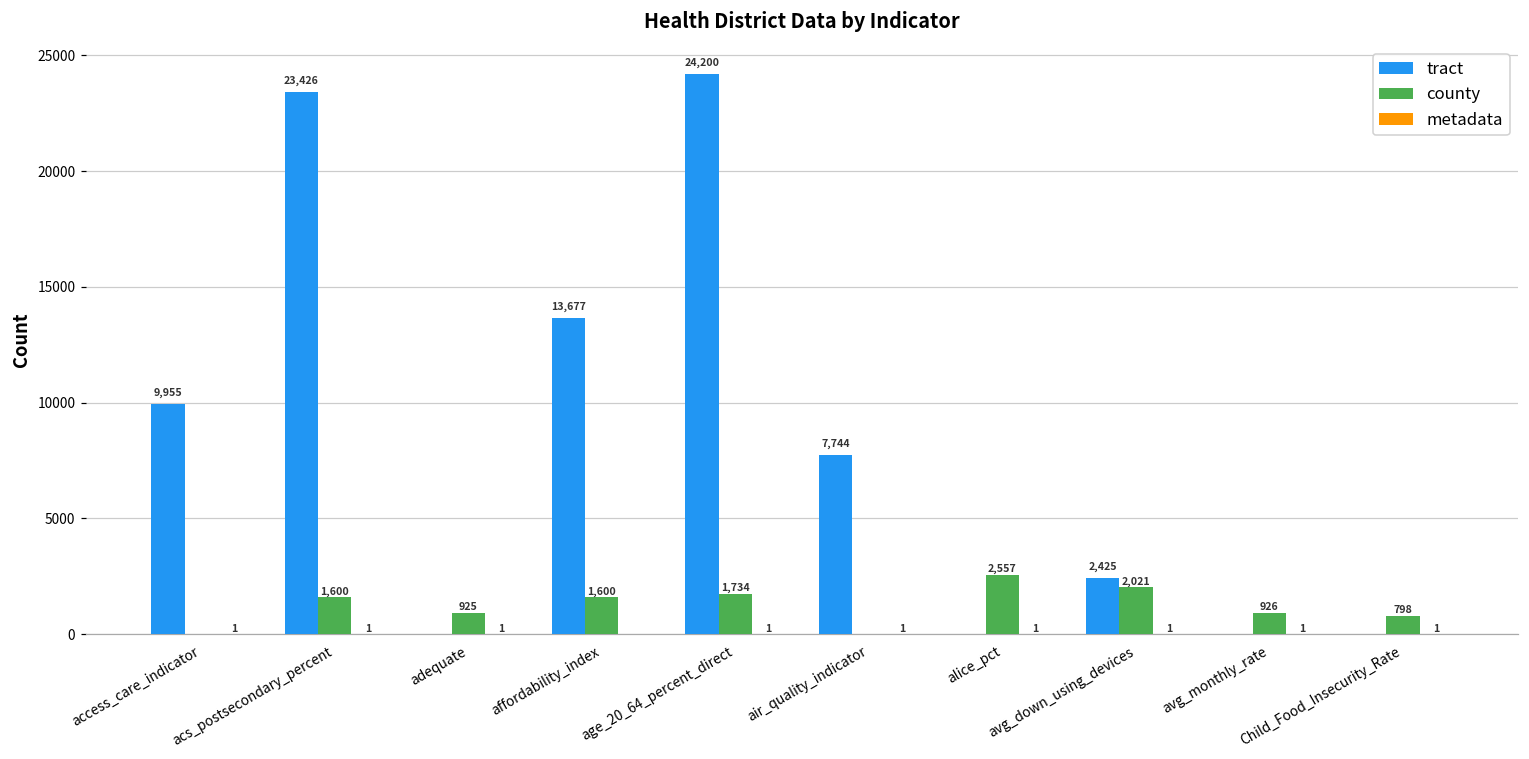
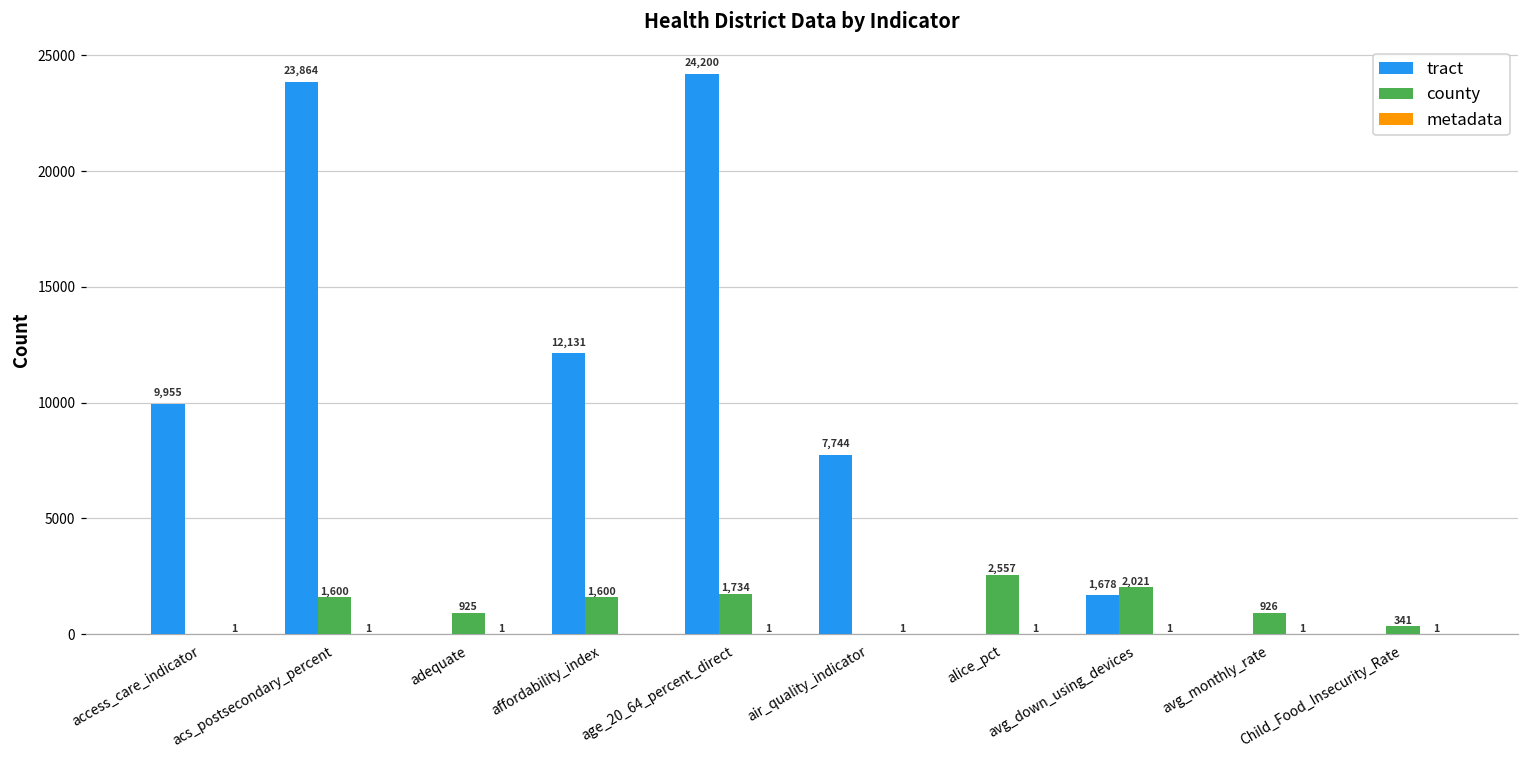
tract, acs_postsecondary_percent: 23,426 -> 23,864
tract, affordability_index: 13,677 -> 12,131
tract, avg_down_using_devices: 2,425 -> 1,678
county, Child_Food_Insecurity_Rate: 798 -> 341
